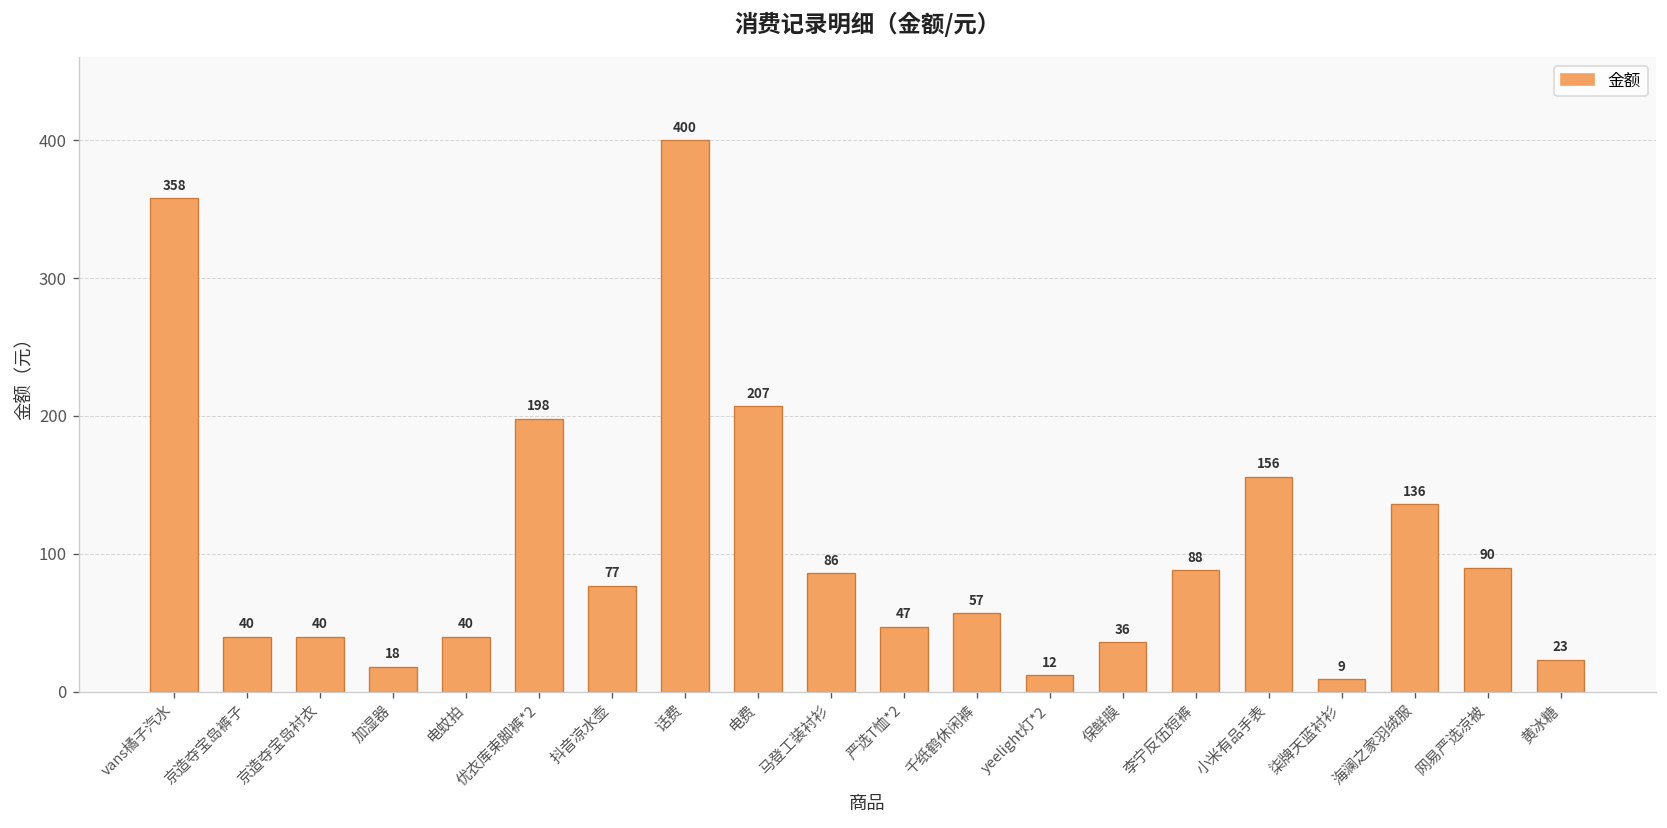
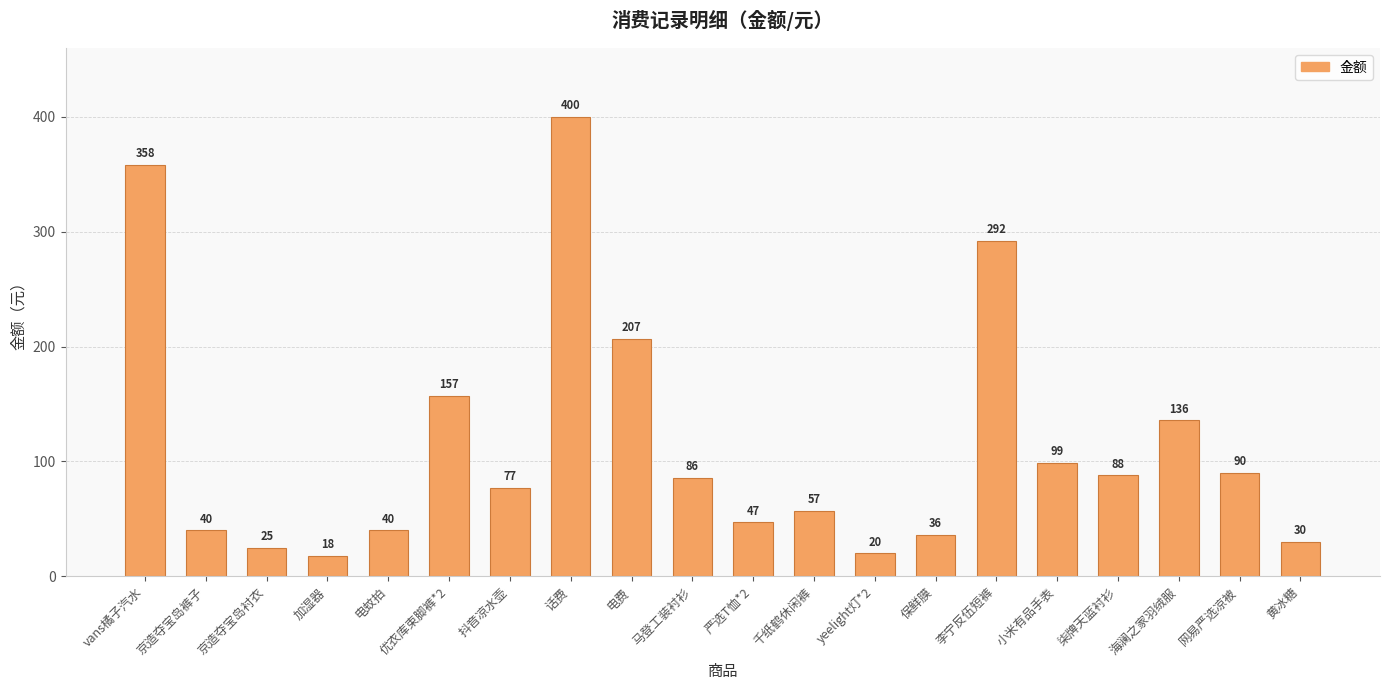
京造夺宝岛衬衣: 40 -> 25
优衣库束脚裤*2: 198 -> 157
yeelight灯*2: 12 -> 20
李宁反伍短裤: 88 -> 292
小米有品手表: 156 -> 99
柒牌天蓝衬衫: 9 -> 88
黄冰糖: 23 -> 30
